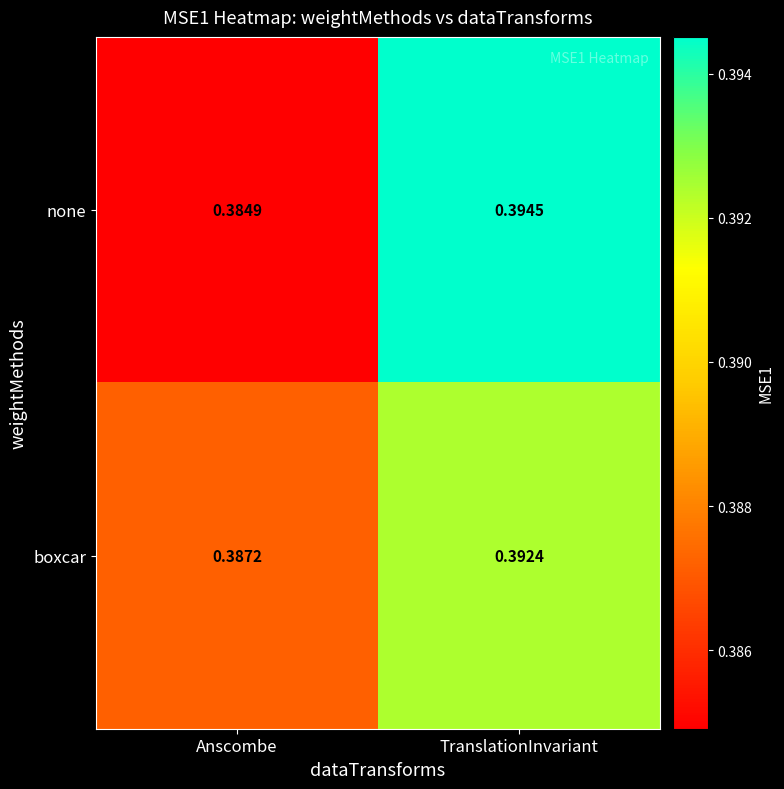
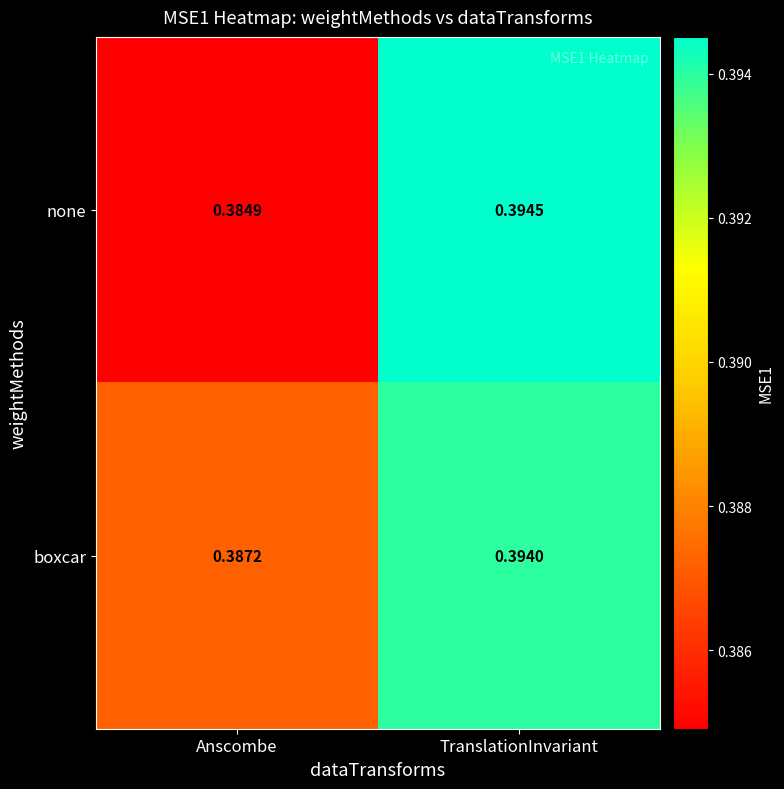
boxcar, TranslationInvariant: 0.3924 -> 0.3940
